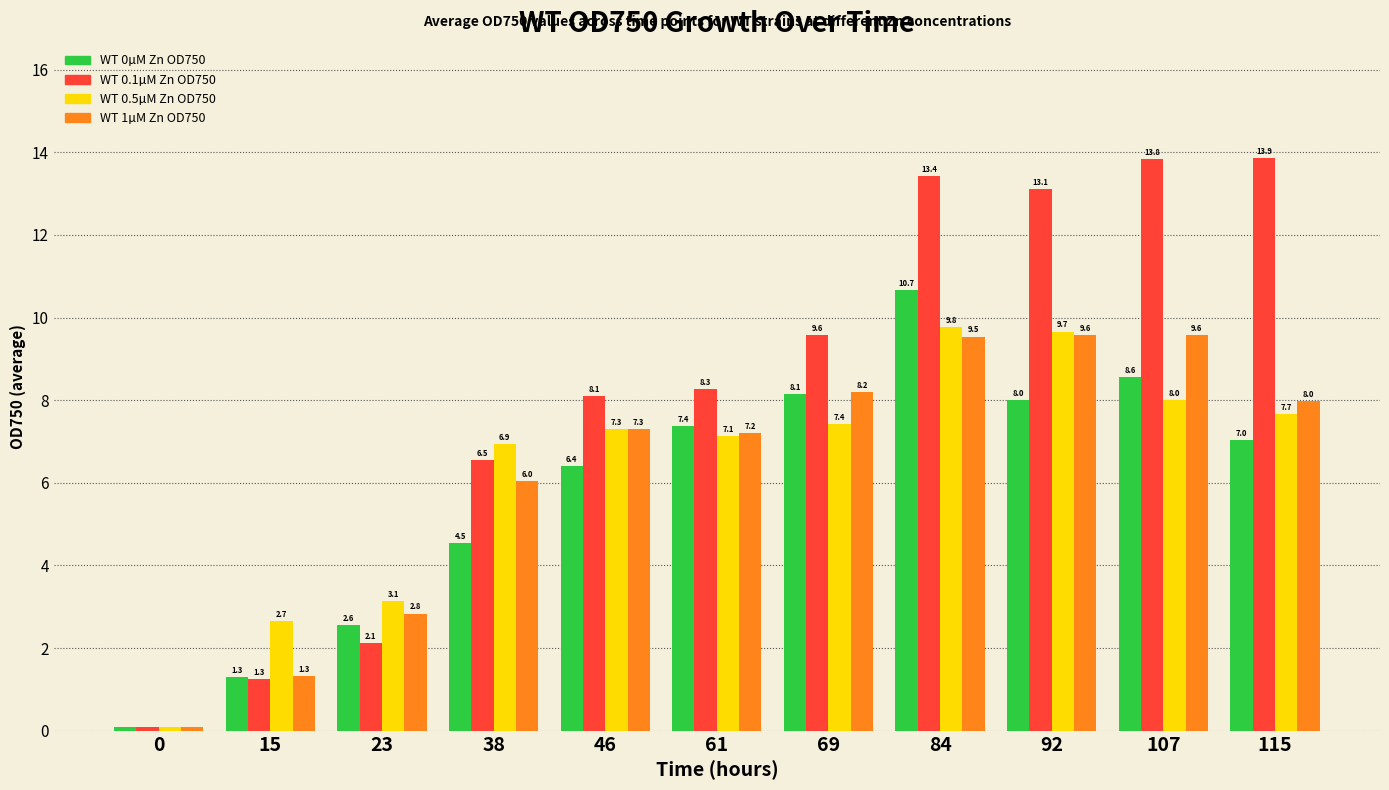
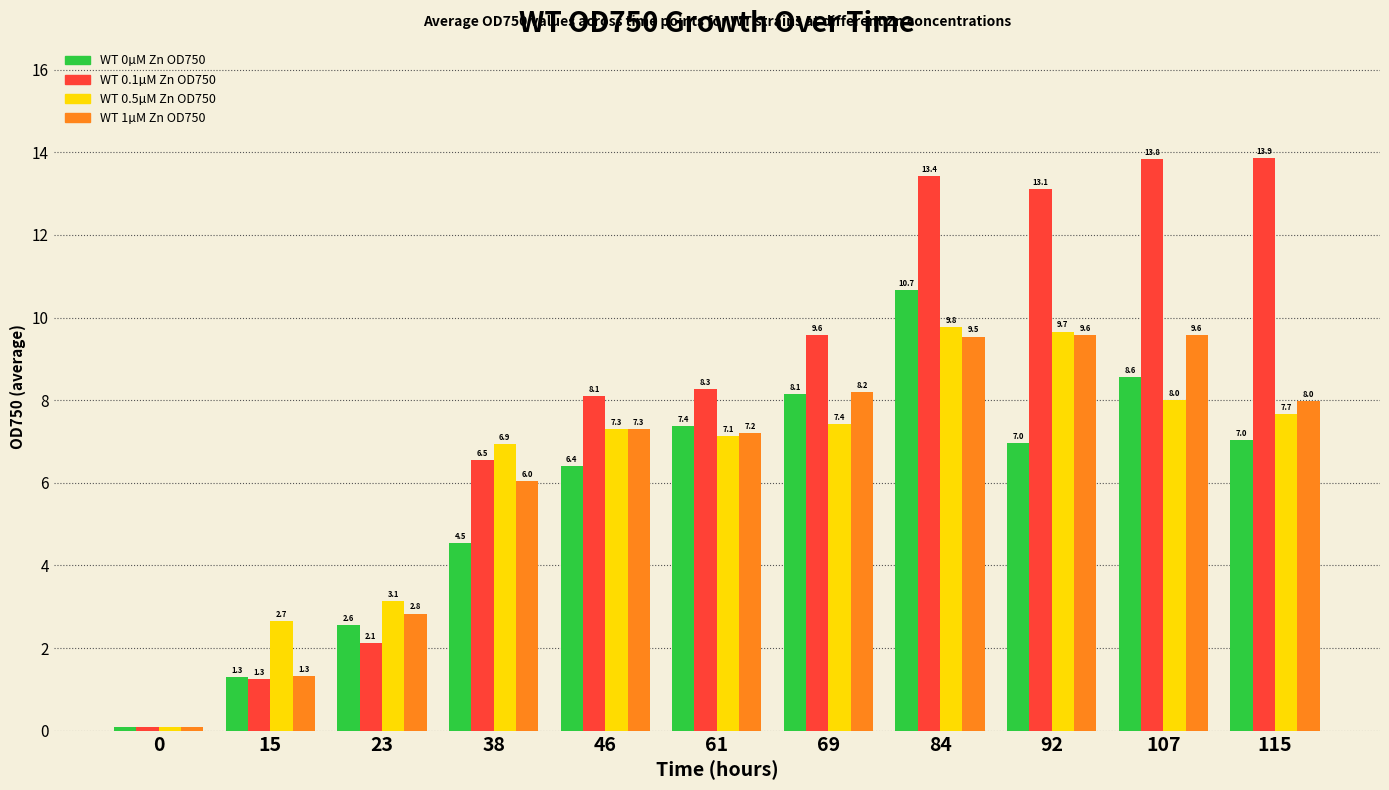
WT 0µM Zn OD750, 92: 8.0 -> 7.0
